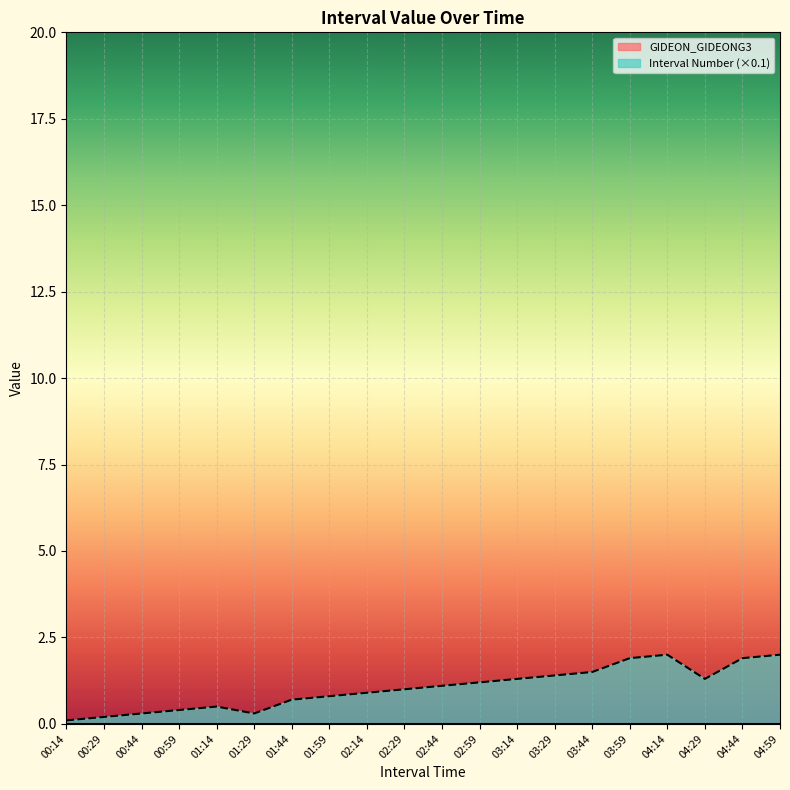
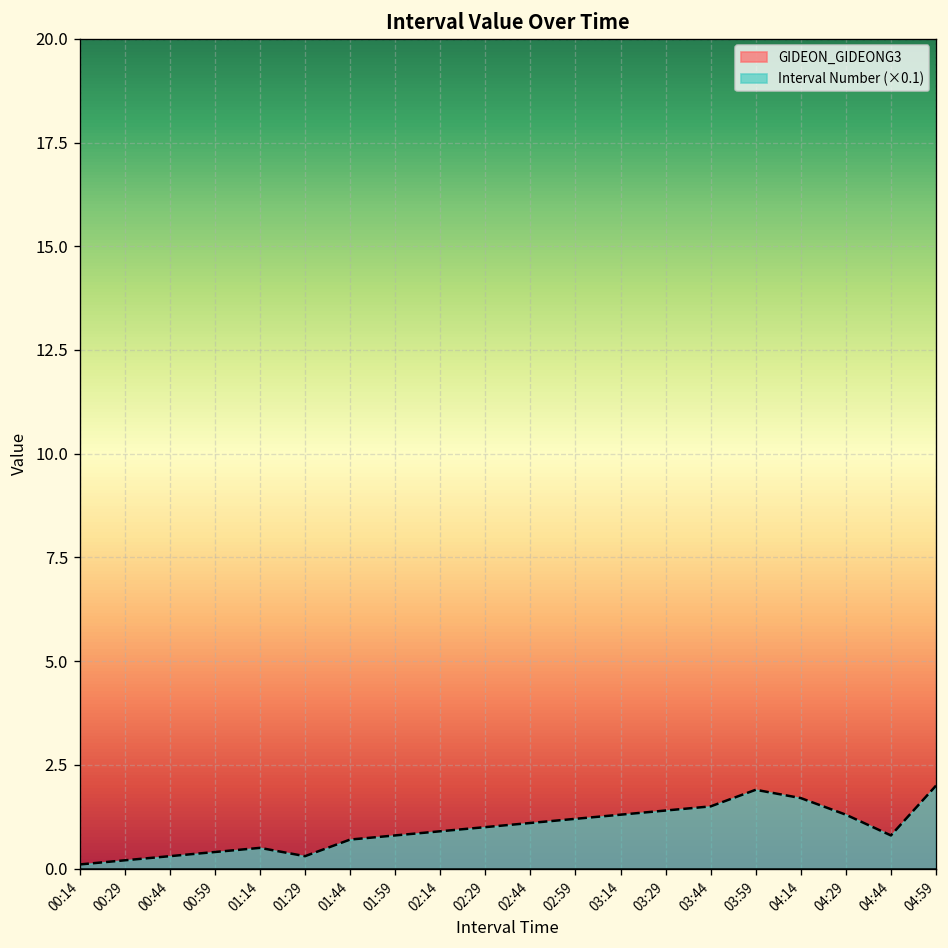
Interval Number (×0.1), 04:14: 2.0 -> 1.7
Interval Number (×0.1), 04:44: 1.9 -> 0.8
